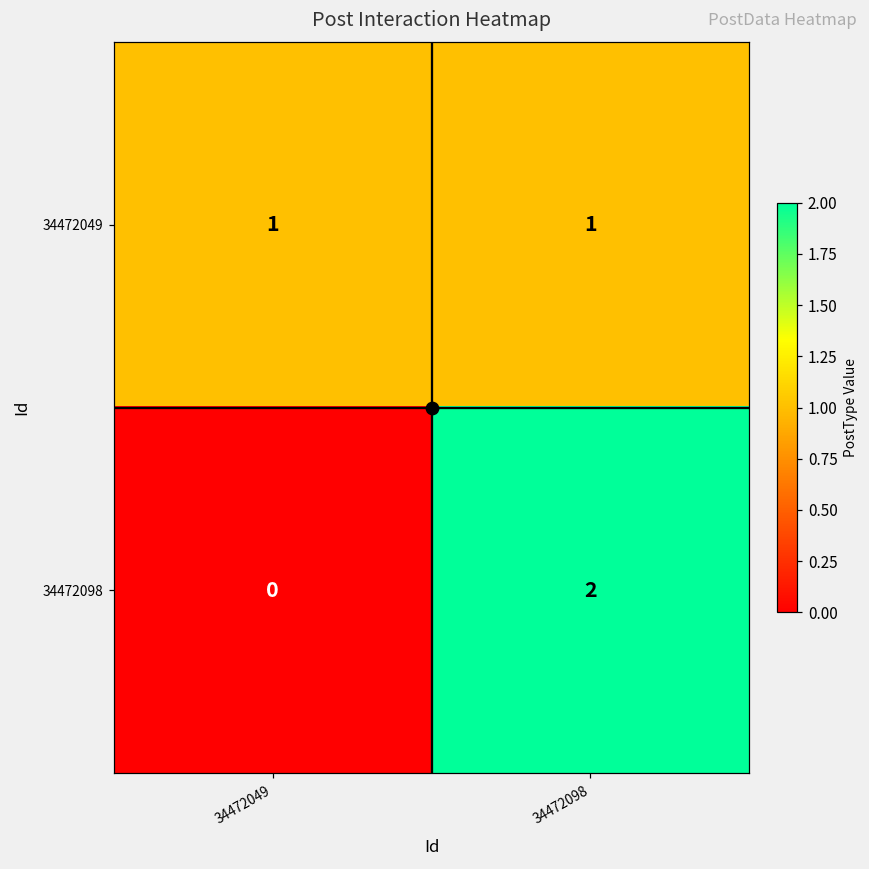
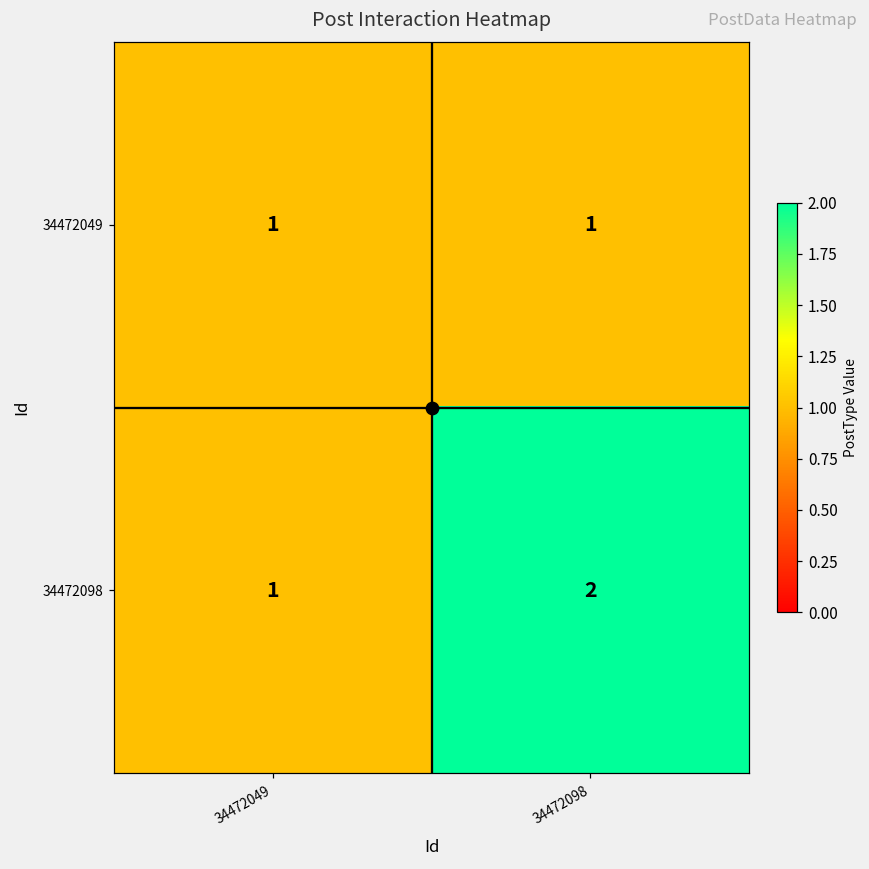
34472098, 34472049: 0 -> 1
